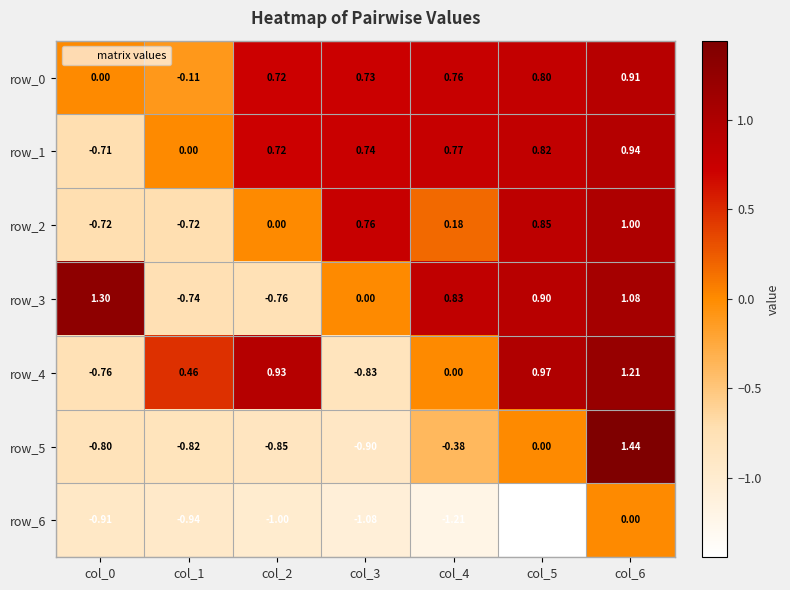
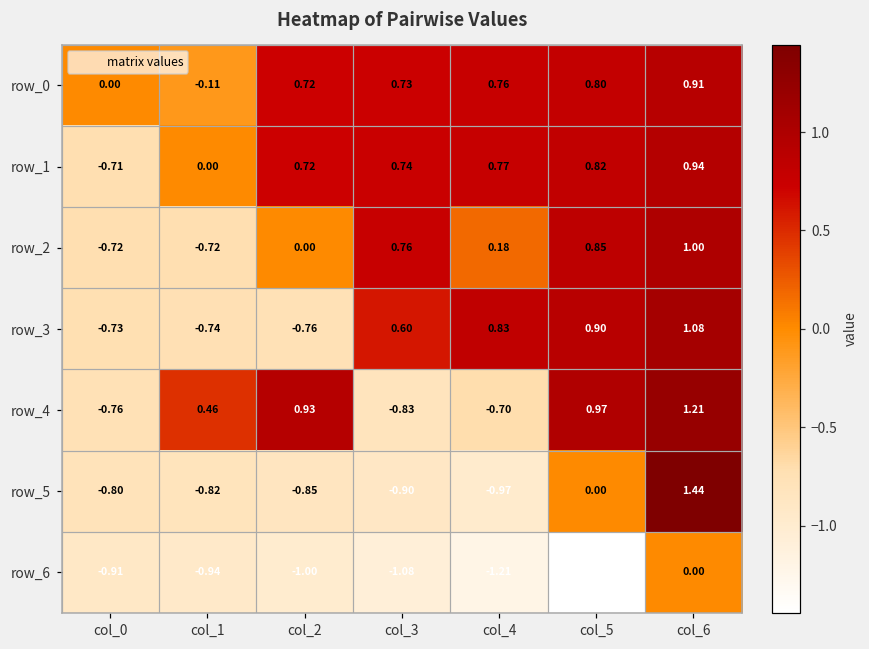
row_3, col_0: 1.30 -> -0.73
row_3, col_3: 0.00 -> 0.60
row_4, col_4: 0.00 -> -0.70
row_5, col_4: -0.38 -> -0.97
